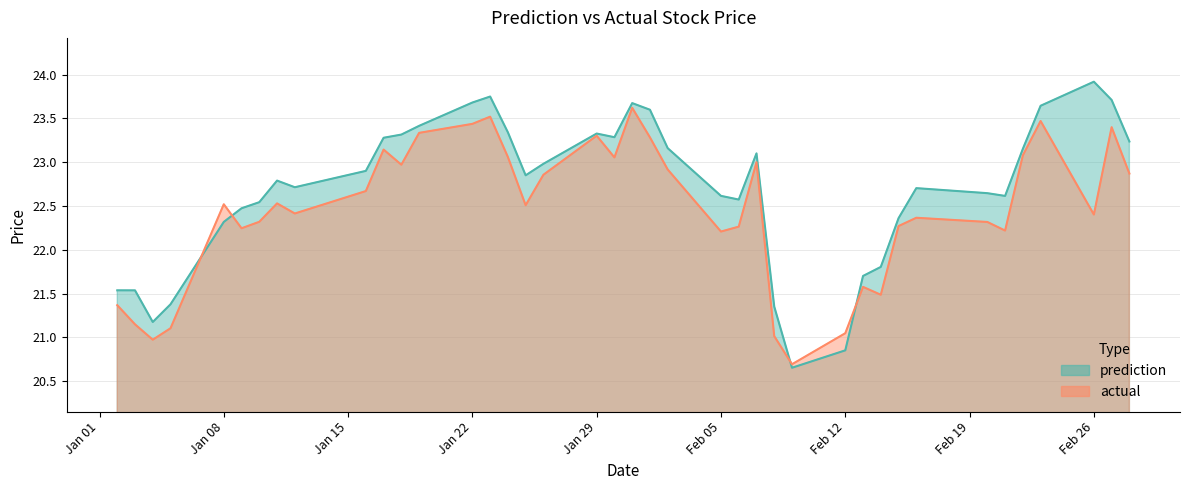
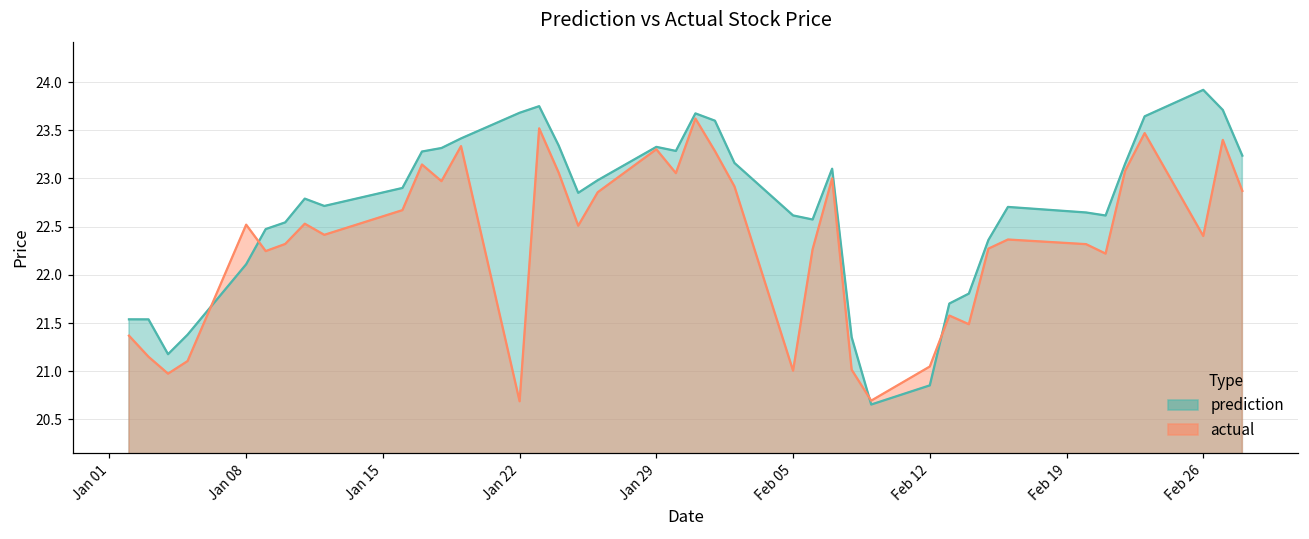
prediction, Jan 08: 22.3 -> 22.1
actual, Jan 22: 23.4 -> 20.7
actual, Feb 05: 22.2 -> 21.0
